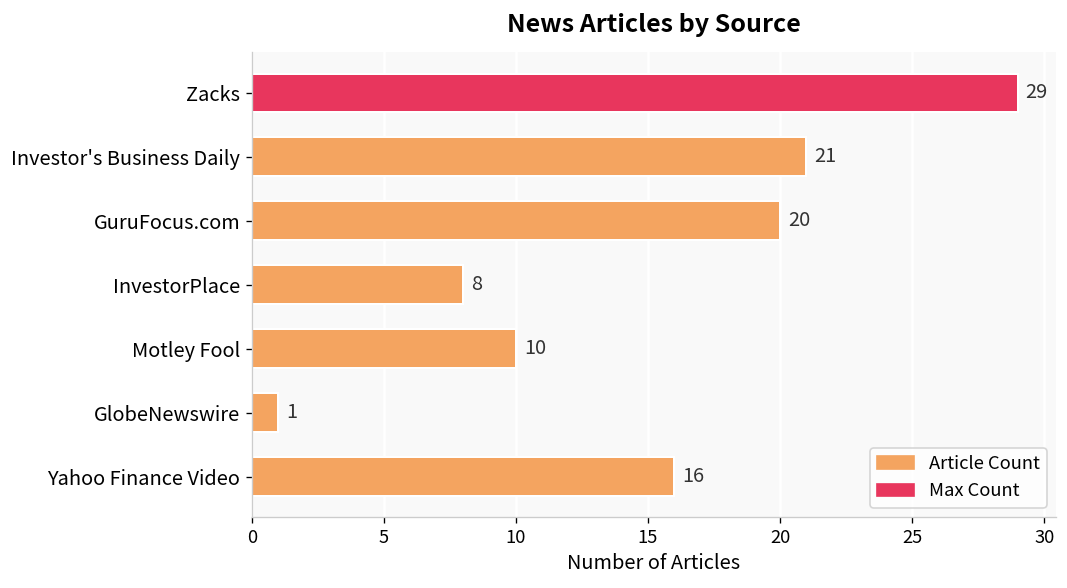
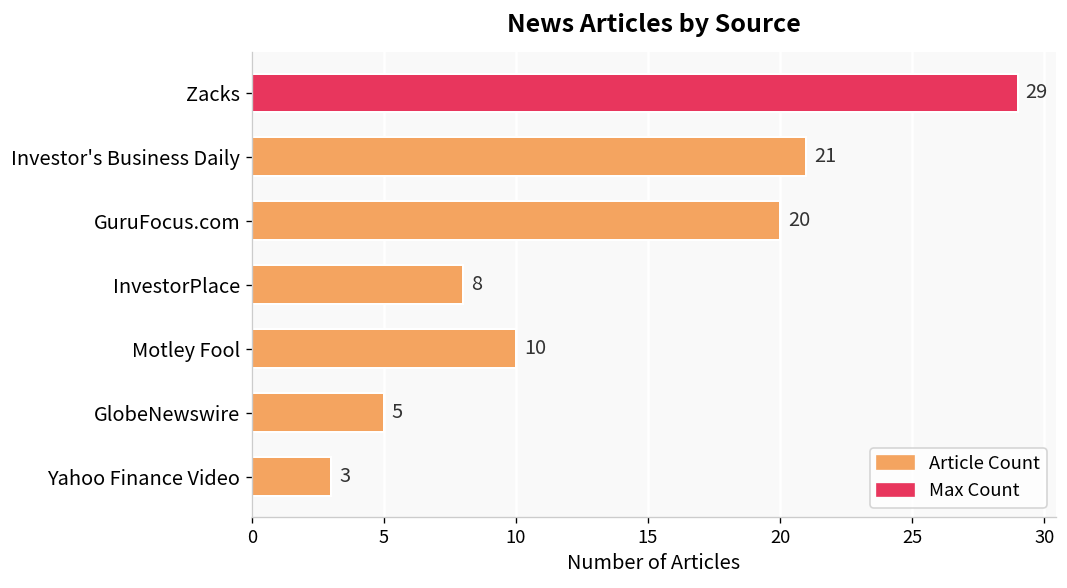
GlobeNewswire: 1 -> 5
Yahoo Finance Video: 16 -> 3
